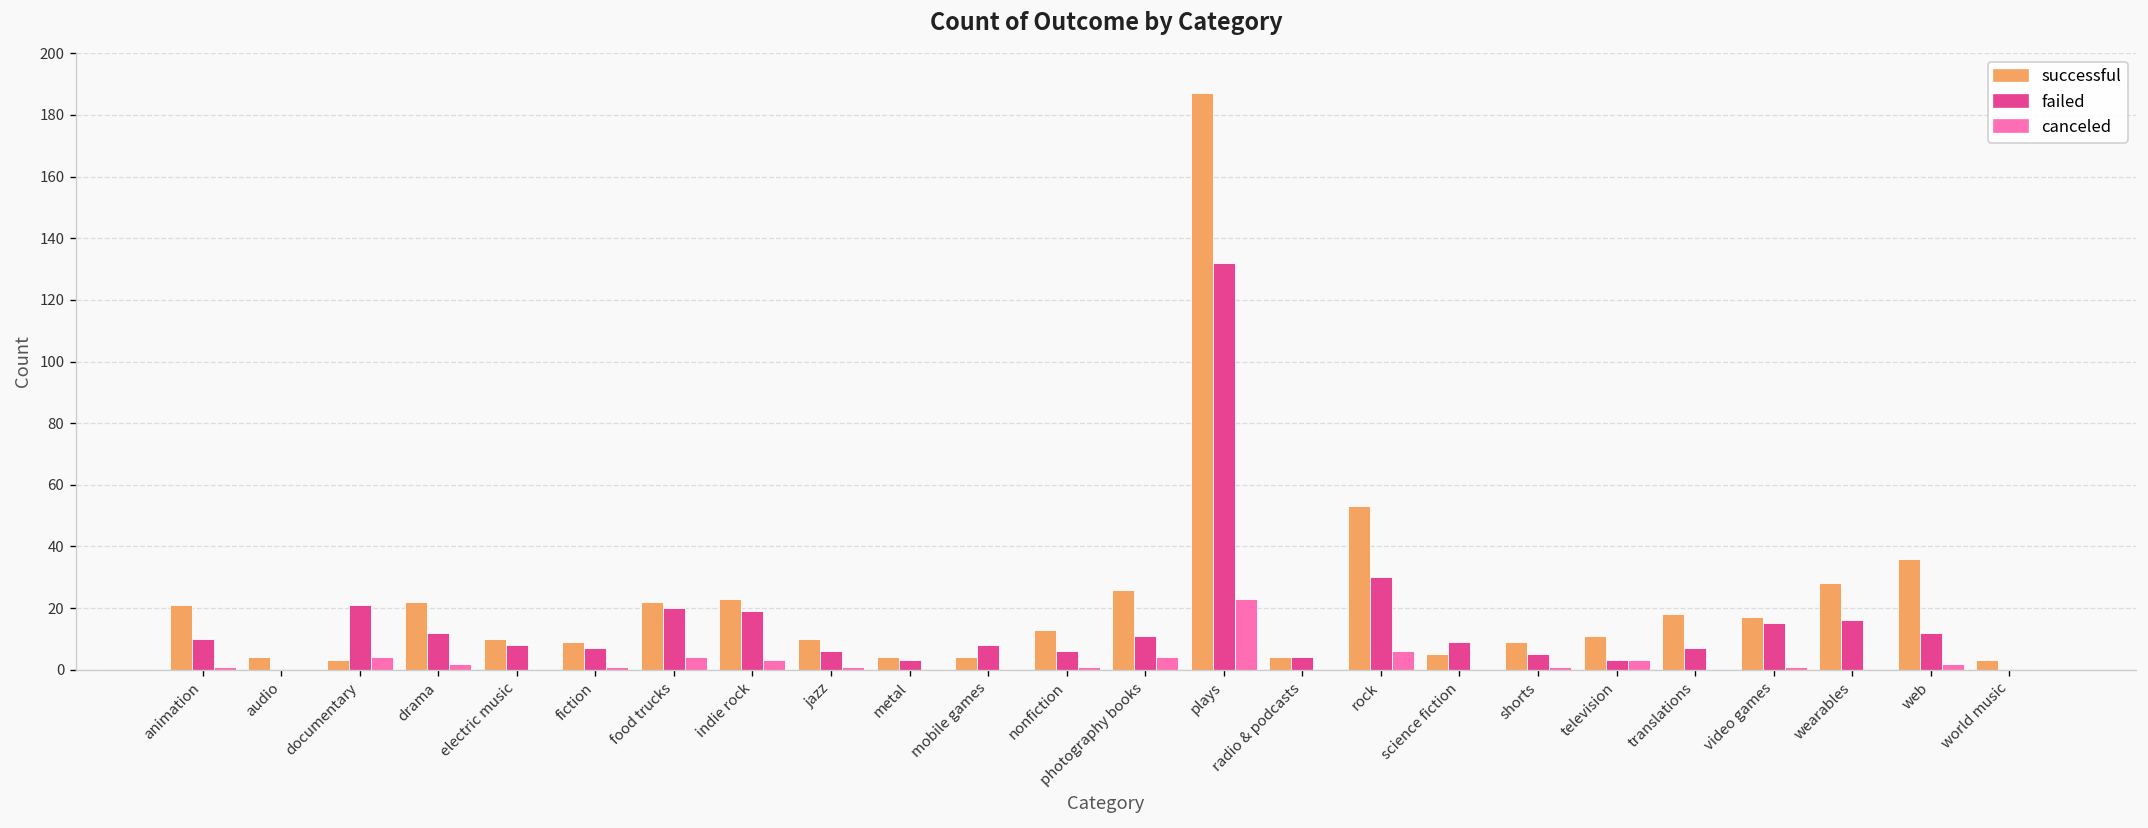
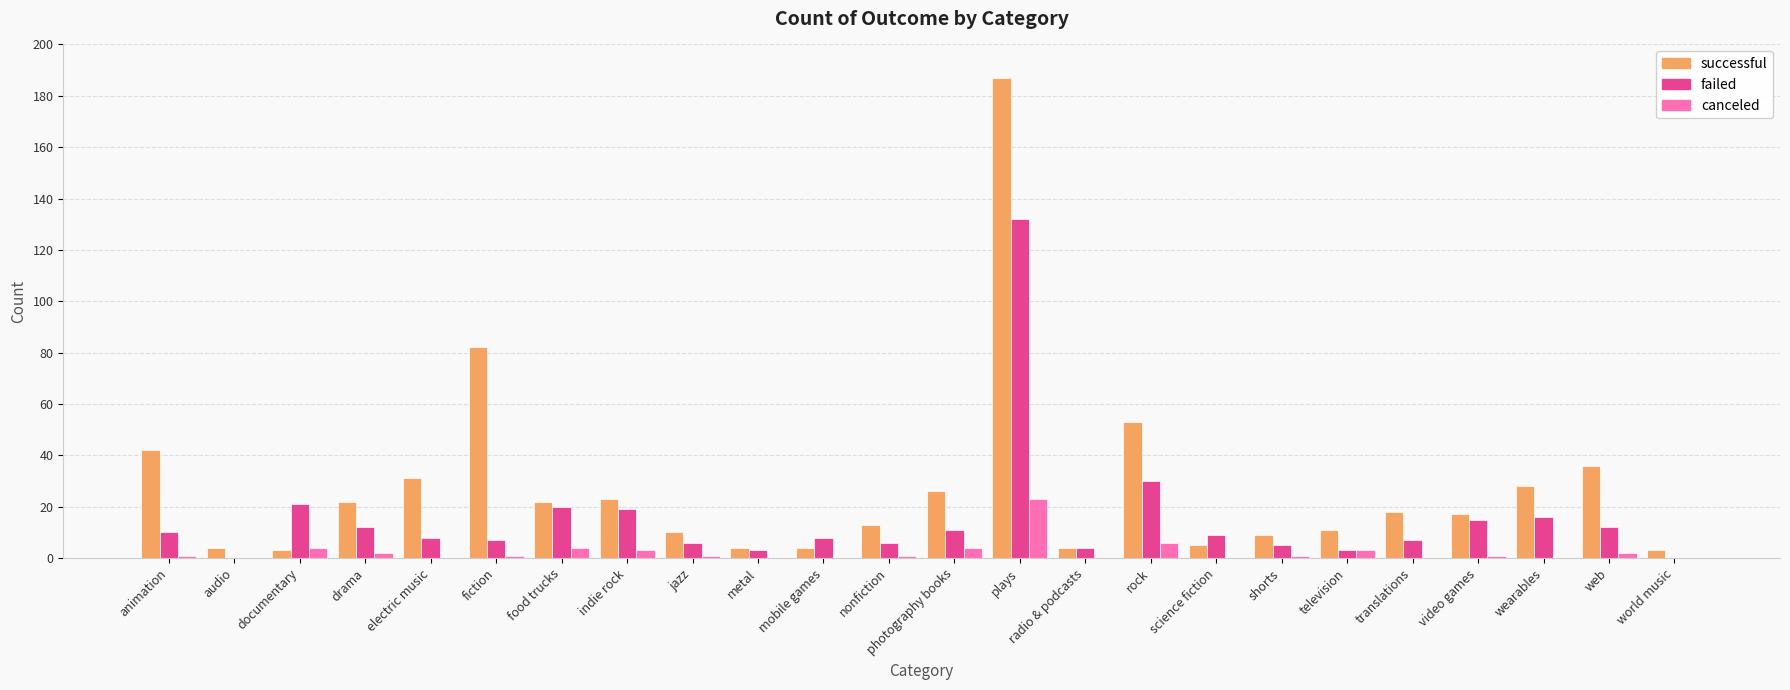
successful, animation: 21 -> 42
successful, electric music: 10 -> 31
successful, fiction: 9 -> 82
